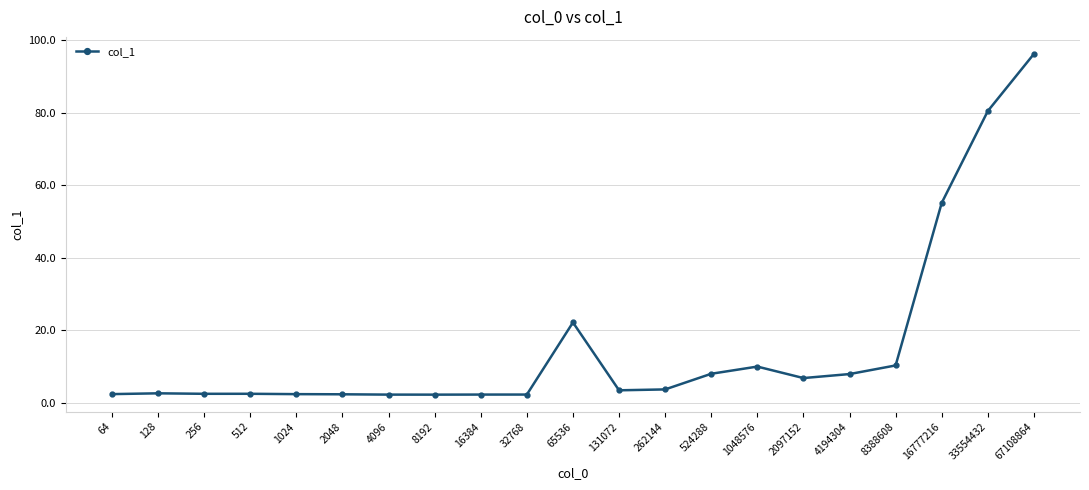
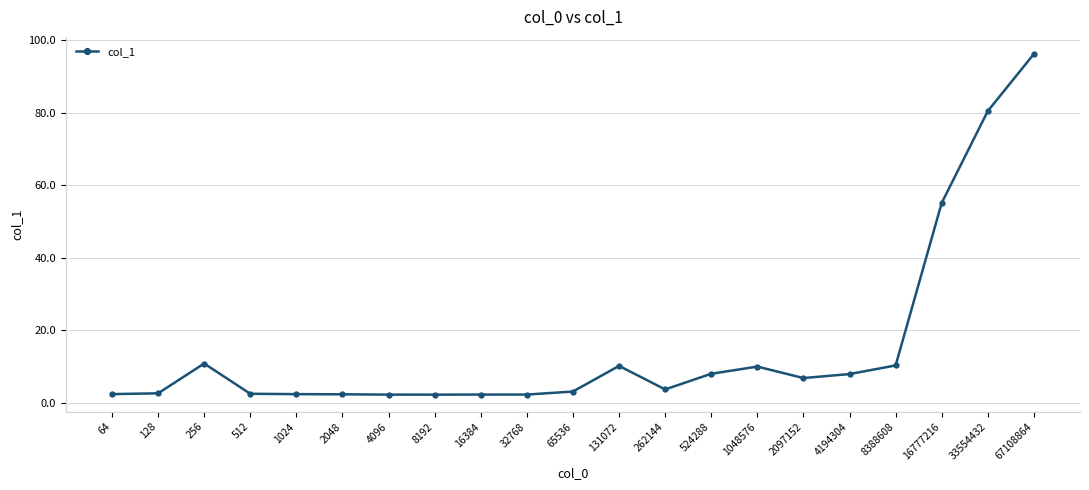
256: 2 -> 11
65536: 22 -> 3
131072: 3 -> 10
